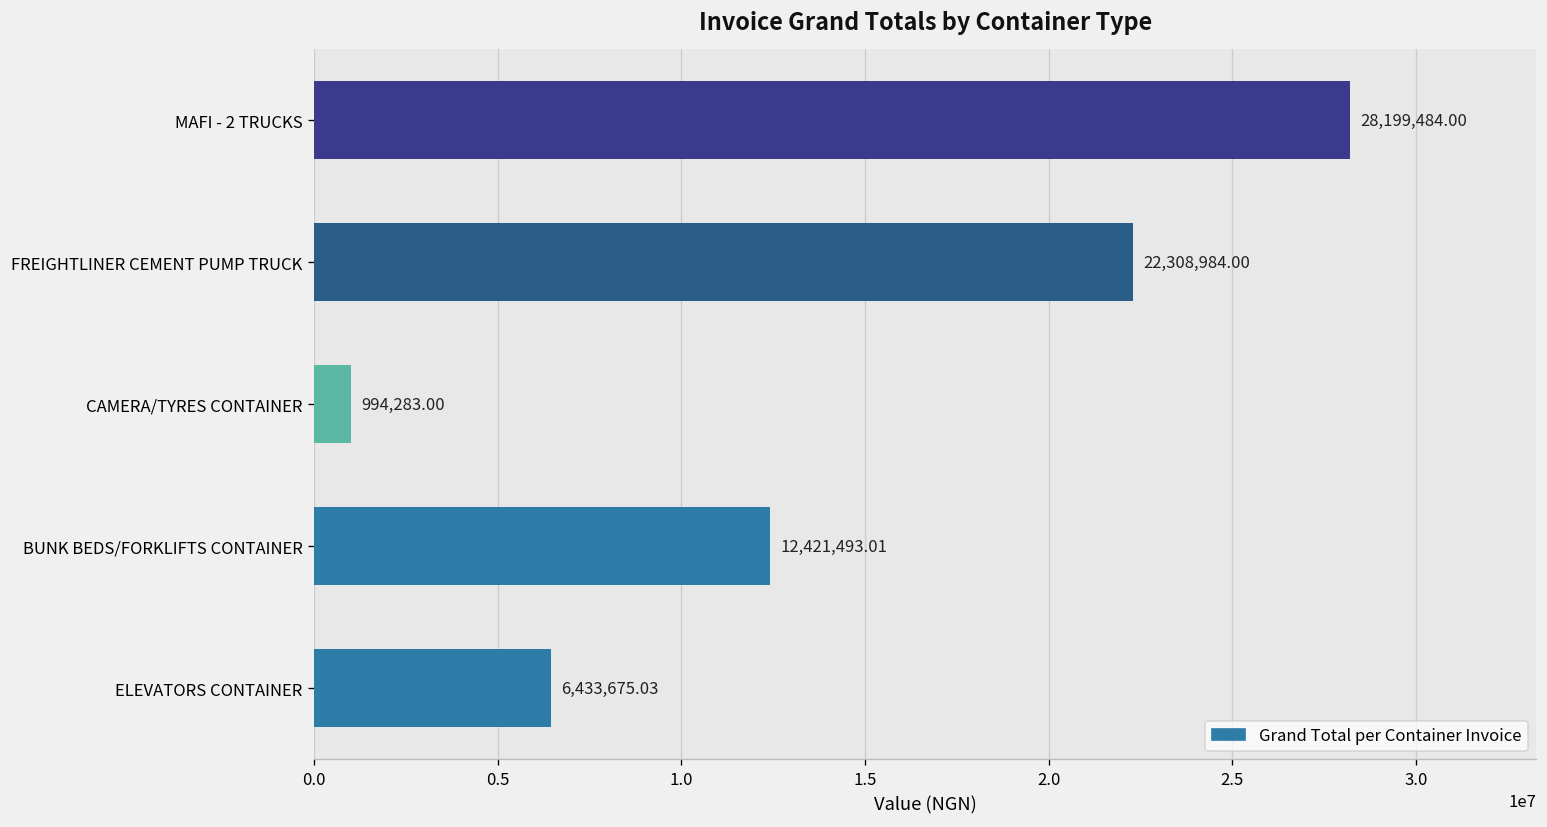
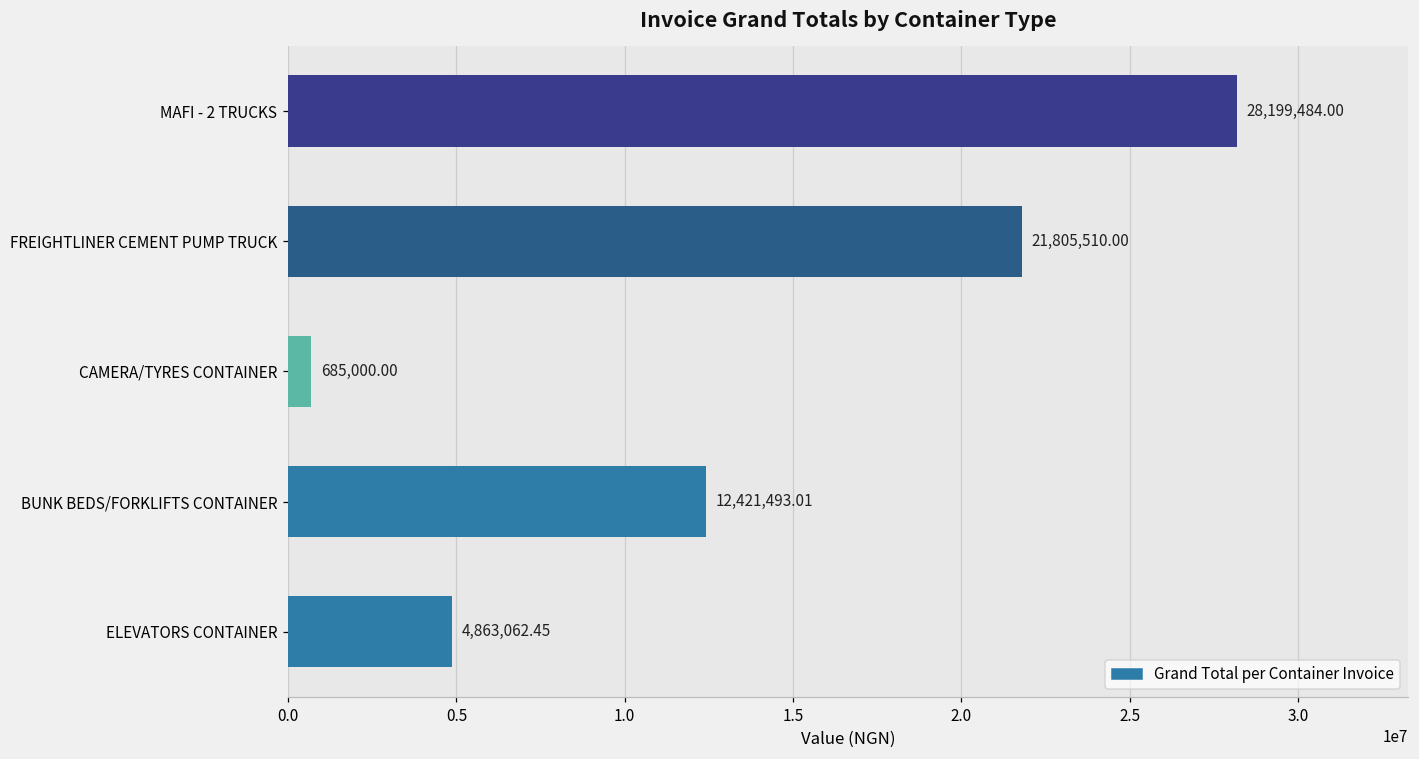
FREIGHTLINER CEMENT PUMP TRUCK: 22,308,984.00 -> 21,805,510.00
CAMERA/TYRES CONTAINER: 994,283.00 -> 685,000.00
ELEVATORS CONTAINER: 6,433,675.03 -> 4,863,062.45
